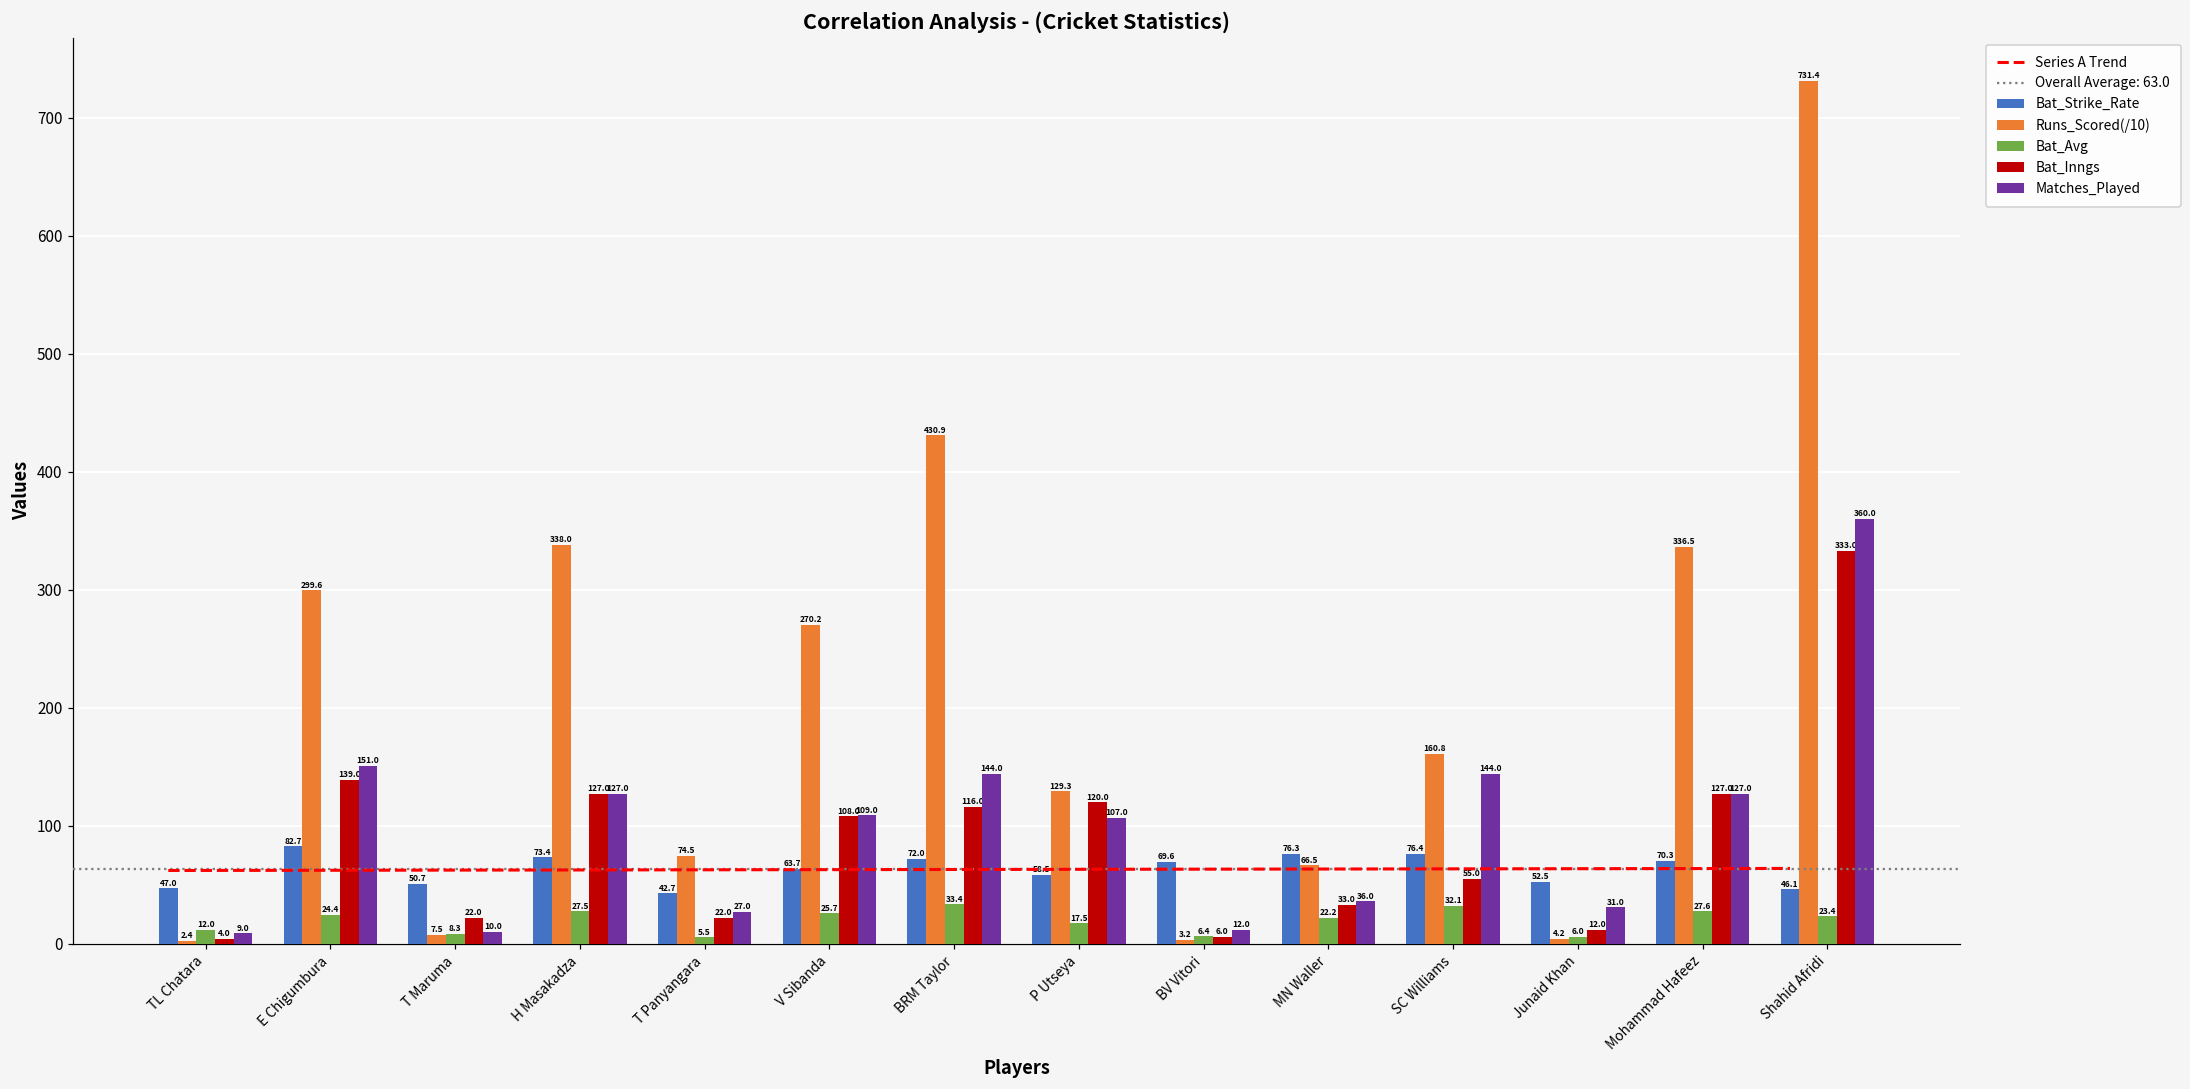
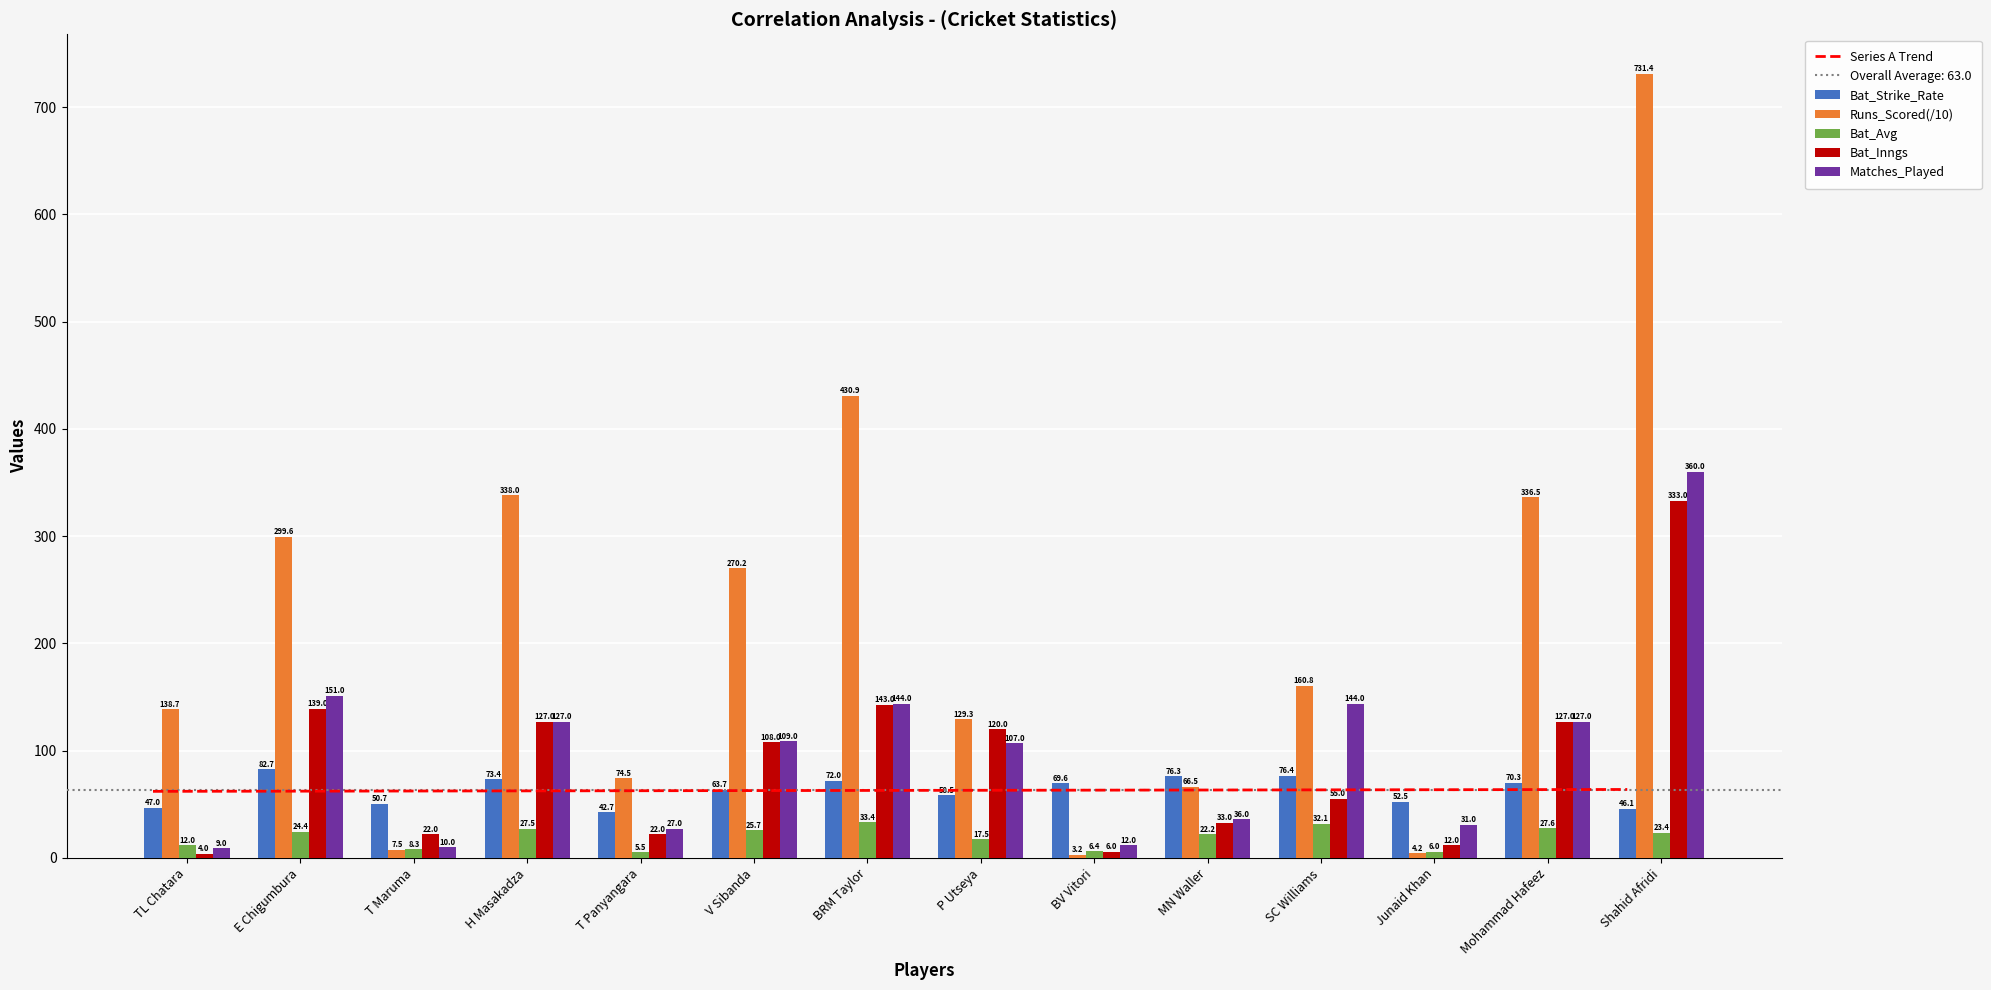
Runs_Scored(/10), TL Chatara: 2.4 -> 138.7
Bat_Inngs, BRM Taylor: 116.0 -> 143.0
